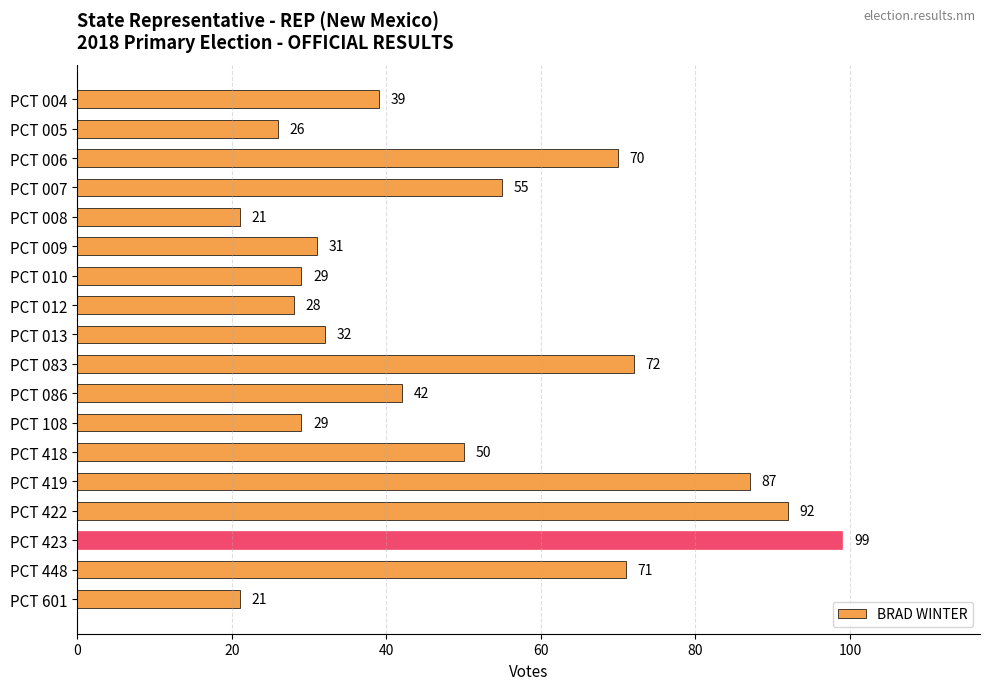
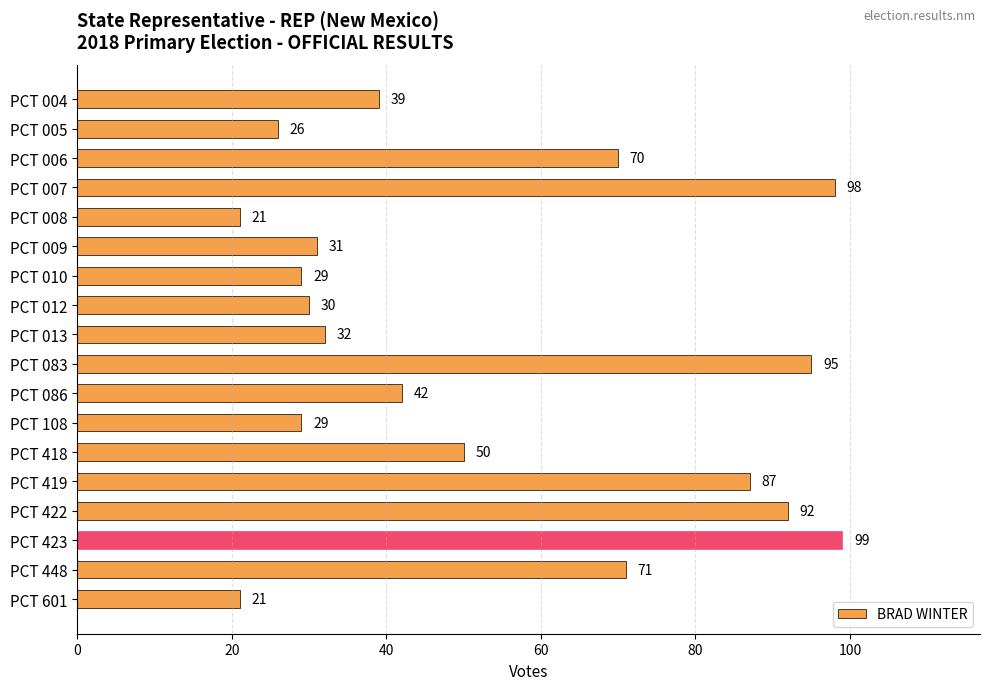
PCT 007: 55 -> 98
PCT 012: 28 -> 30
PCT 083: 72 -> 95
